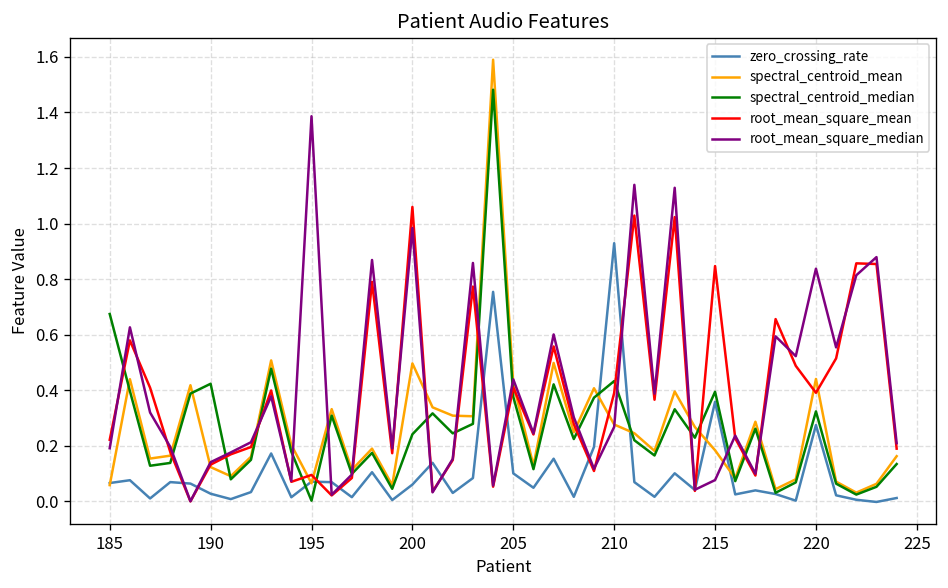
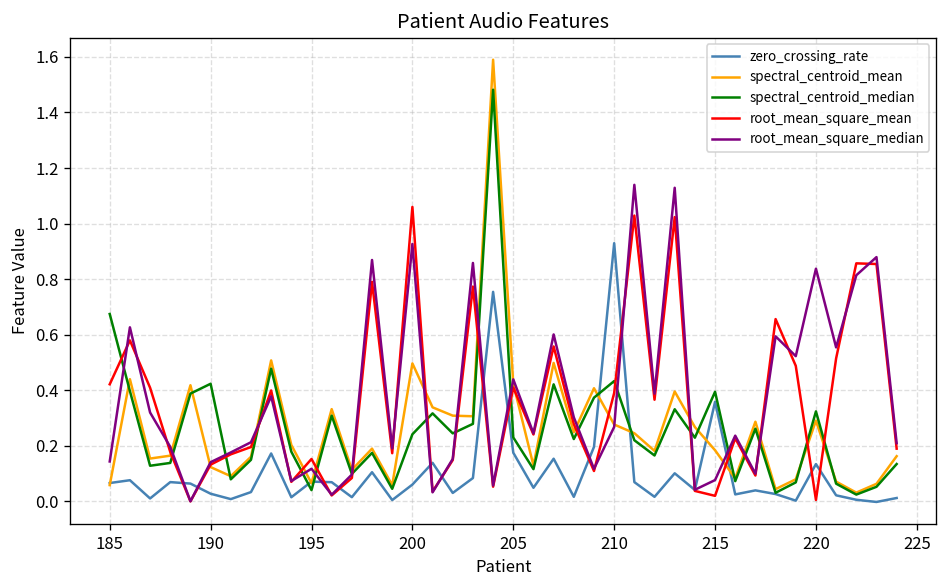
root_mean_square_mean, 185: 0.22 -> 0.42
root_mean_square_median, 185: 0.19 -> 0.14
spectral_centroid_median, 195: 0.00 -> 0.04
root_mean_square_mean, 195: 0.10 -> 0.15
root_mean_square_median, 195: 1.39 -> 0.12
root_mean_square_median, 200: 0.98 -> 0.93
zero_crossing_rate, 205: 0.10 -> 0.18
spectral_centroid_median, 205: 0.38 -> 0.23
root_mean_square_mean, 215: 0.85 -> 0.02
zero_crossing_rate, 220: 0.27 -> 0.13
spectral_centroid_mean, 220: 0.44 -> 0.29
root_mean_square_mean, 220: 0.39 -> 0.01
